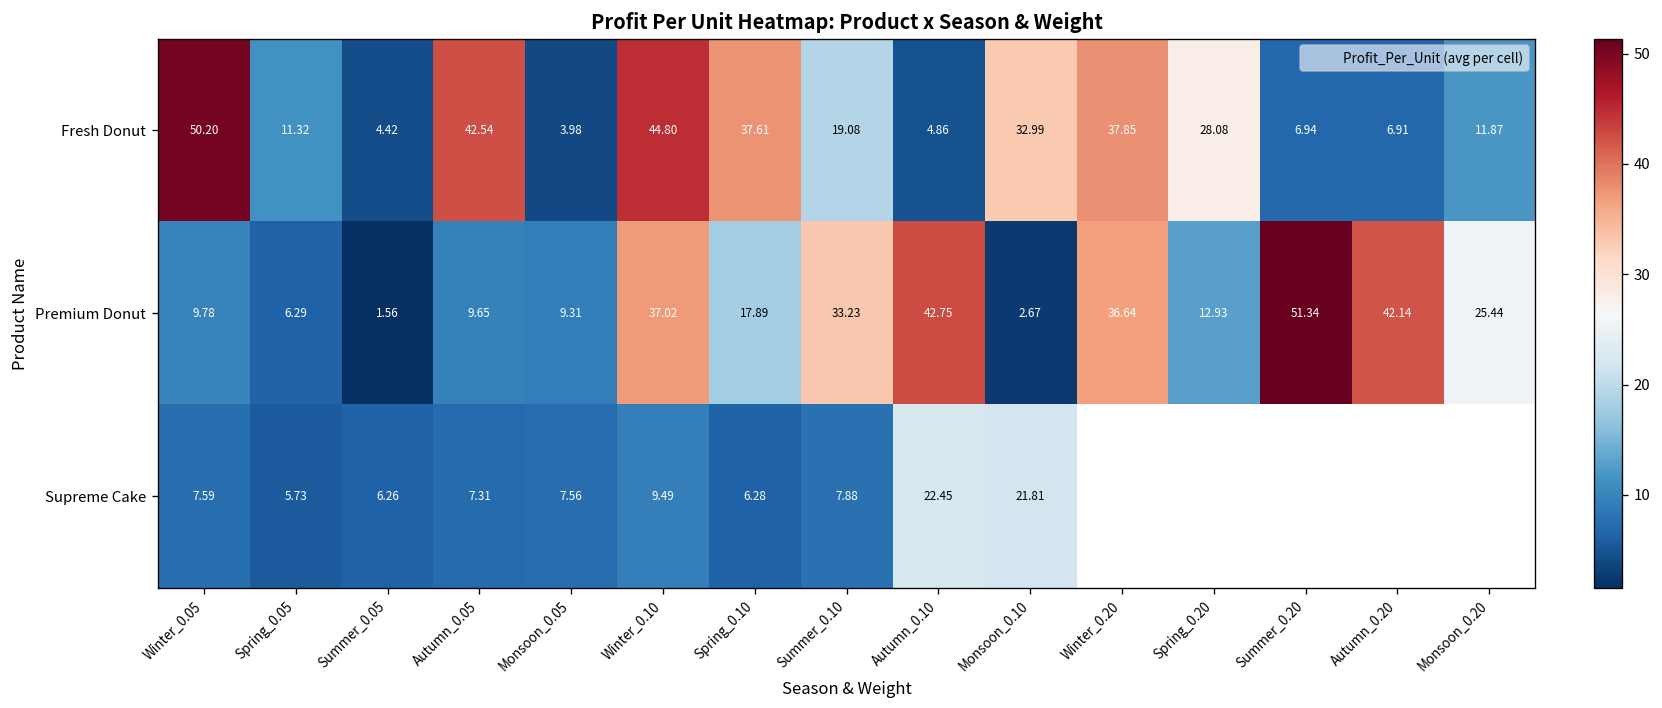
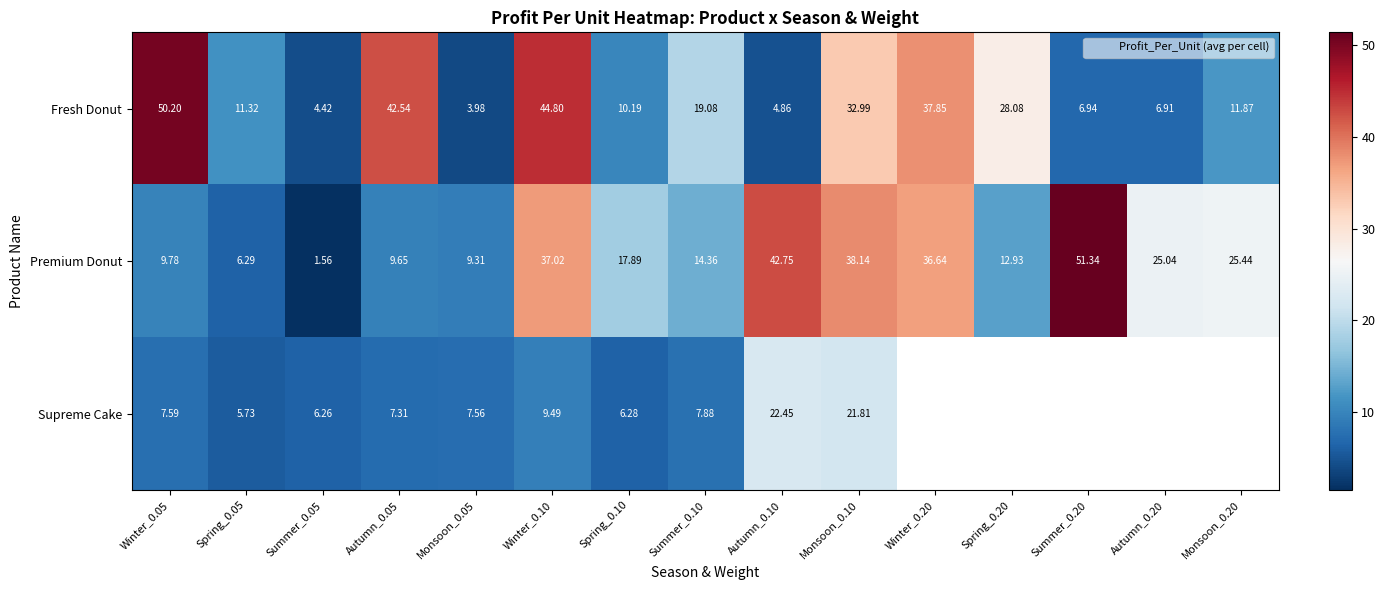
Fresh Donut, Spring_0.10: 37.61 -> 10.19
Premium Donut, Summer_0.10: 33.23 -> 14.36
Premium Donut, Monsoon_0.10: 2.67 -> 38.14
Premium Donut, Autumn_0.20: 42.14 -> 25.04
